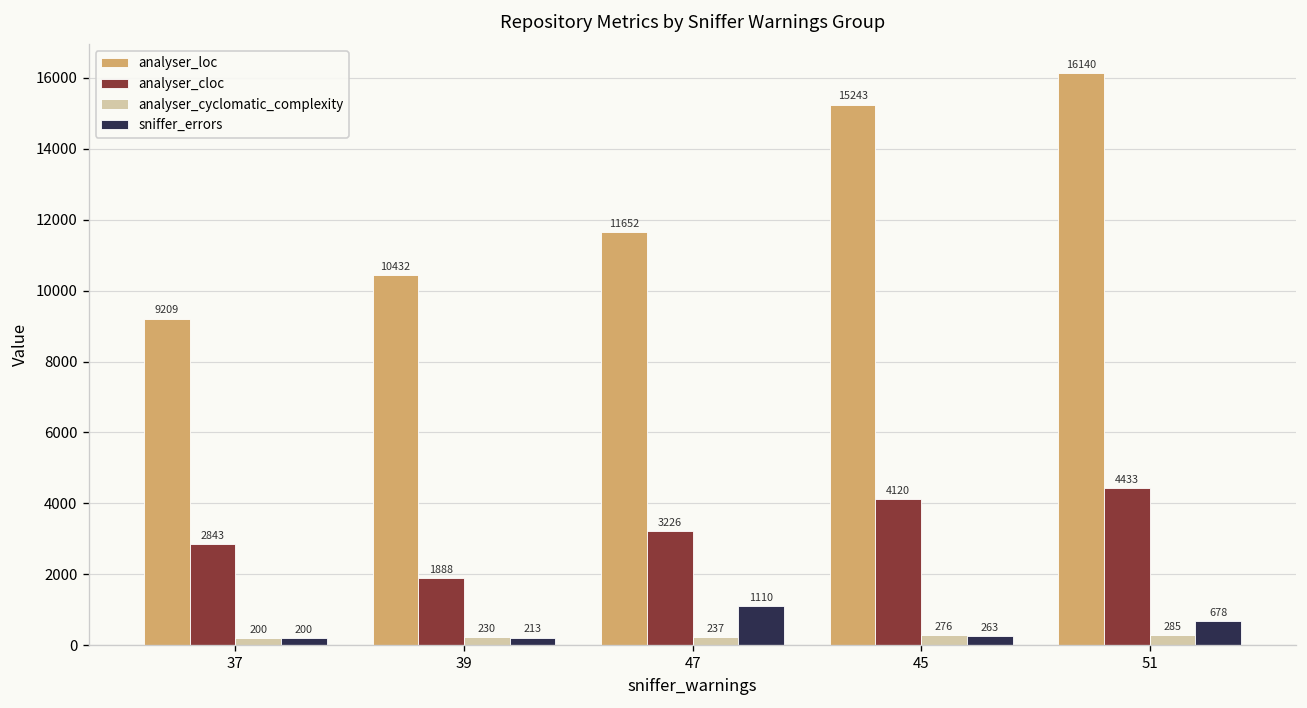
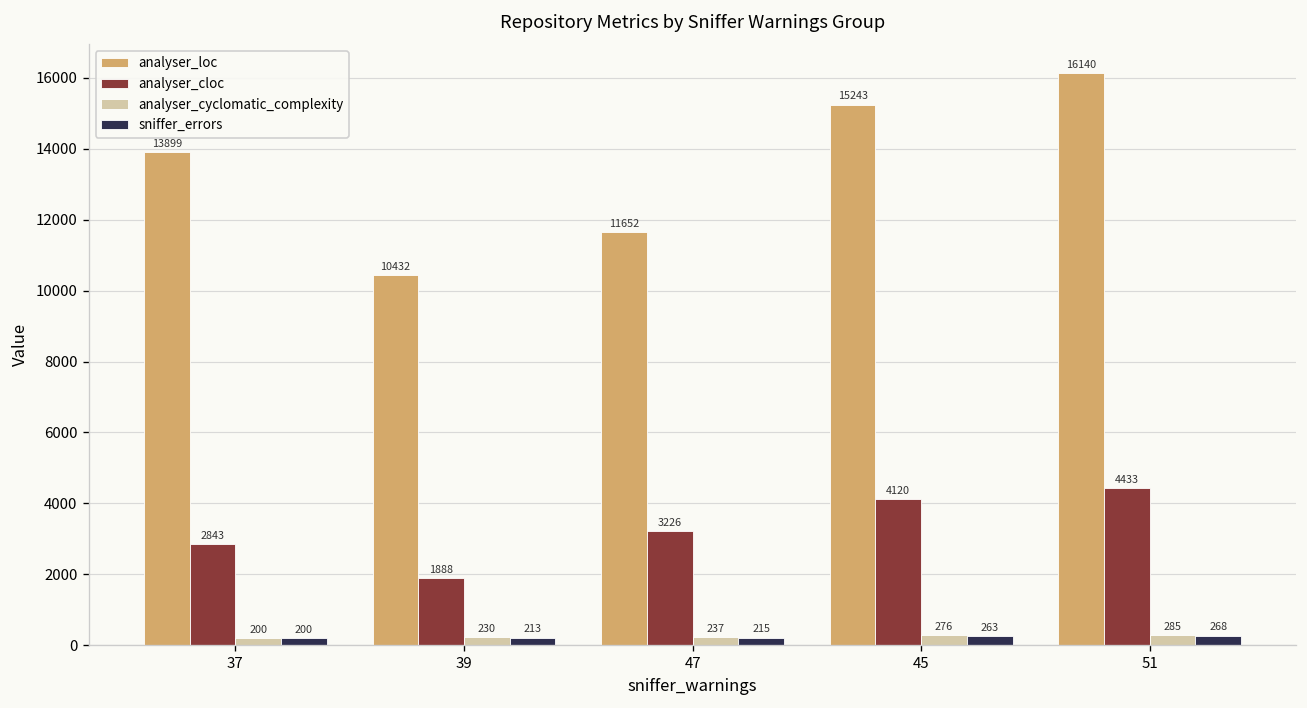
analyser_loc, 37: 9209 -> 13899
sniffer_errors, 47: 1110 -> 215
sniffer_errors, 51: 678 -> 268
